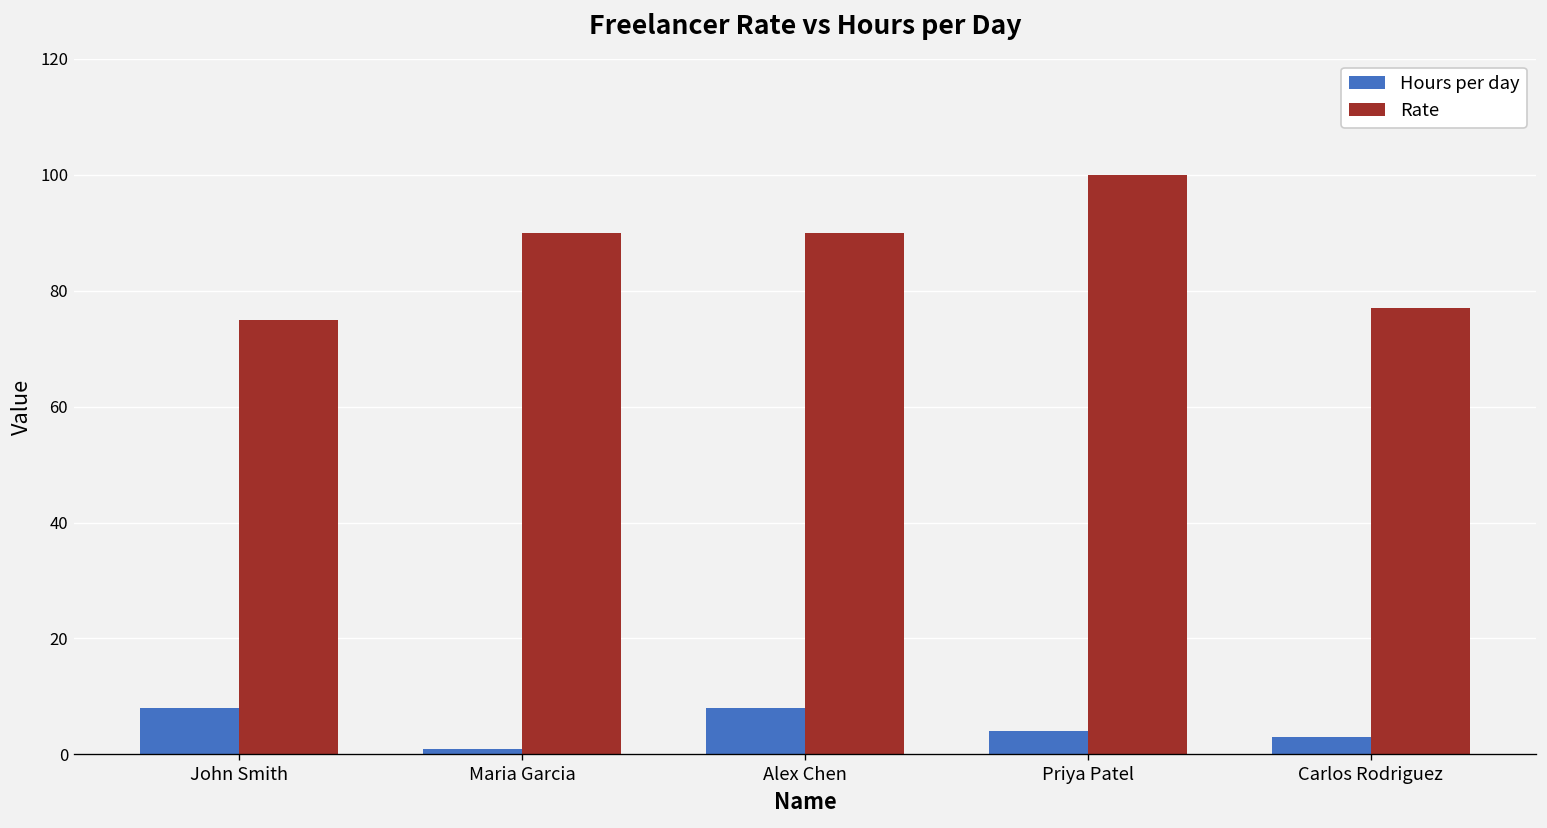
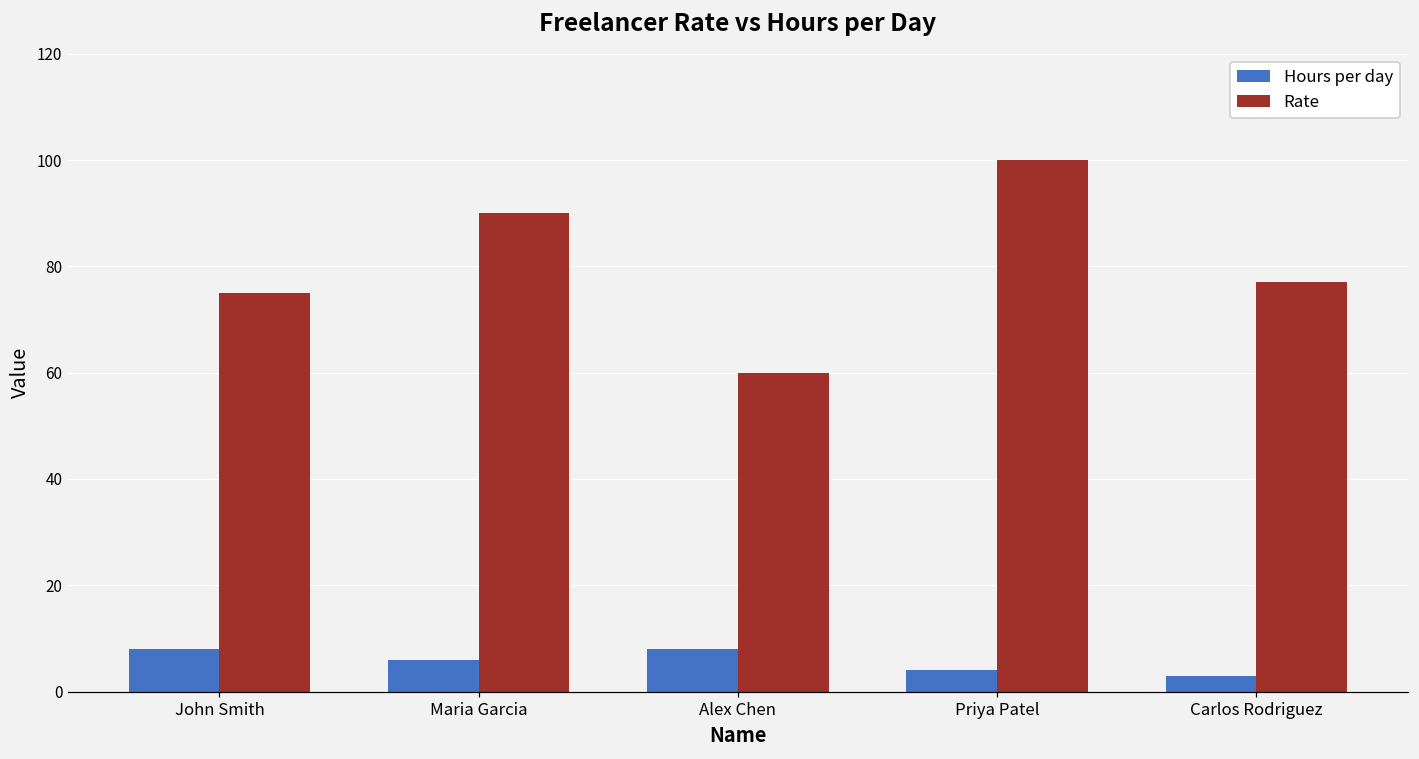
Hours per day, Maria Garcia: 1 -> 6
Rate, Alex Chen: 90 -> 60
